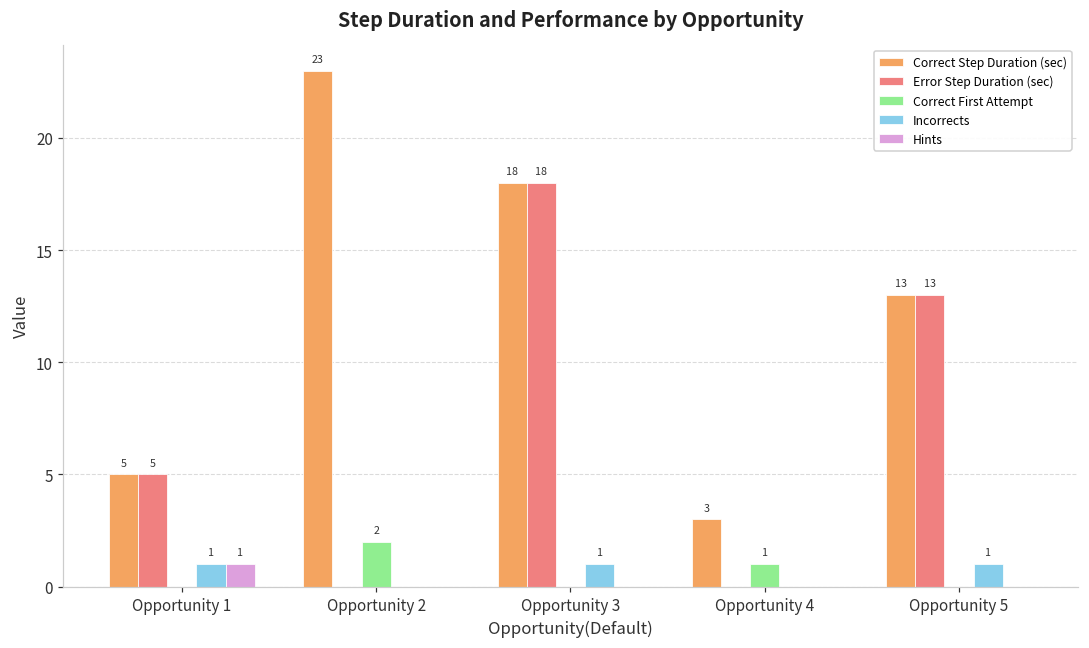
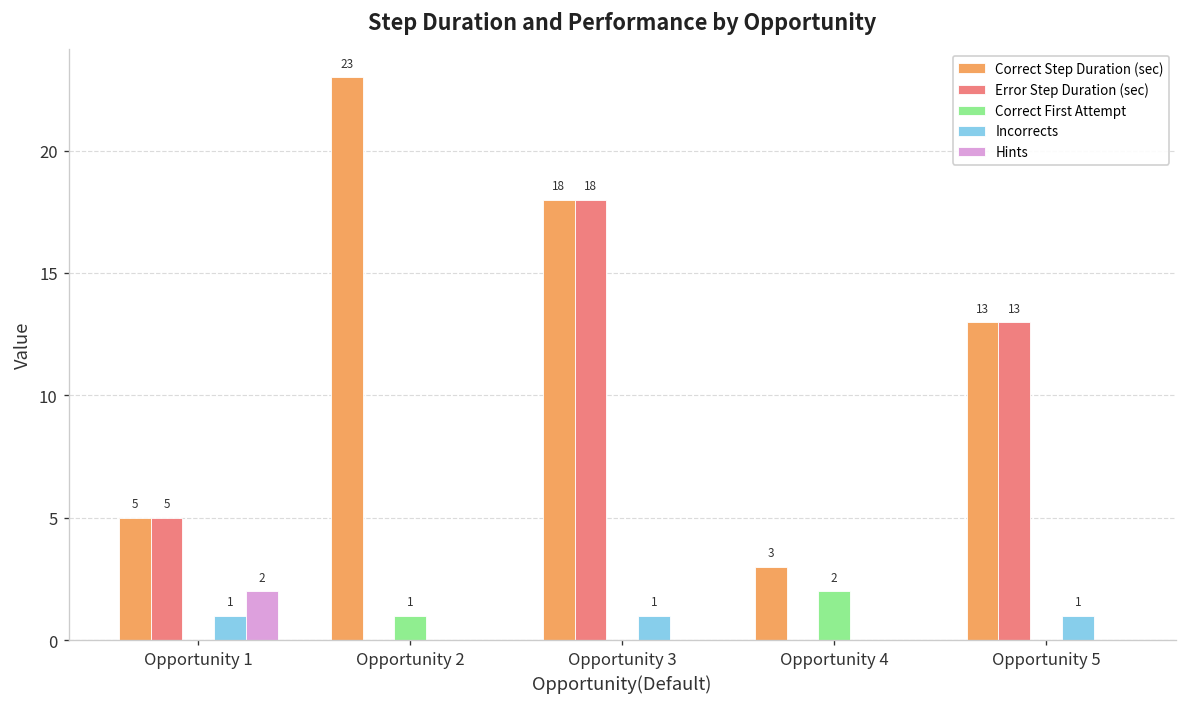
Hints, Opportunity 1: 1 -> 2
Correct First Attempt, Opportunity 2: 2 -> 1
Correct First Attempt, Opportunity 4: 1 -> 2
